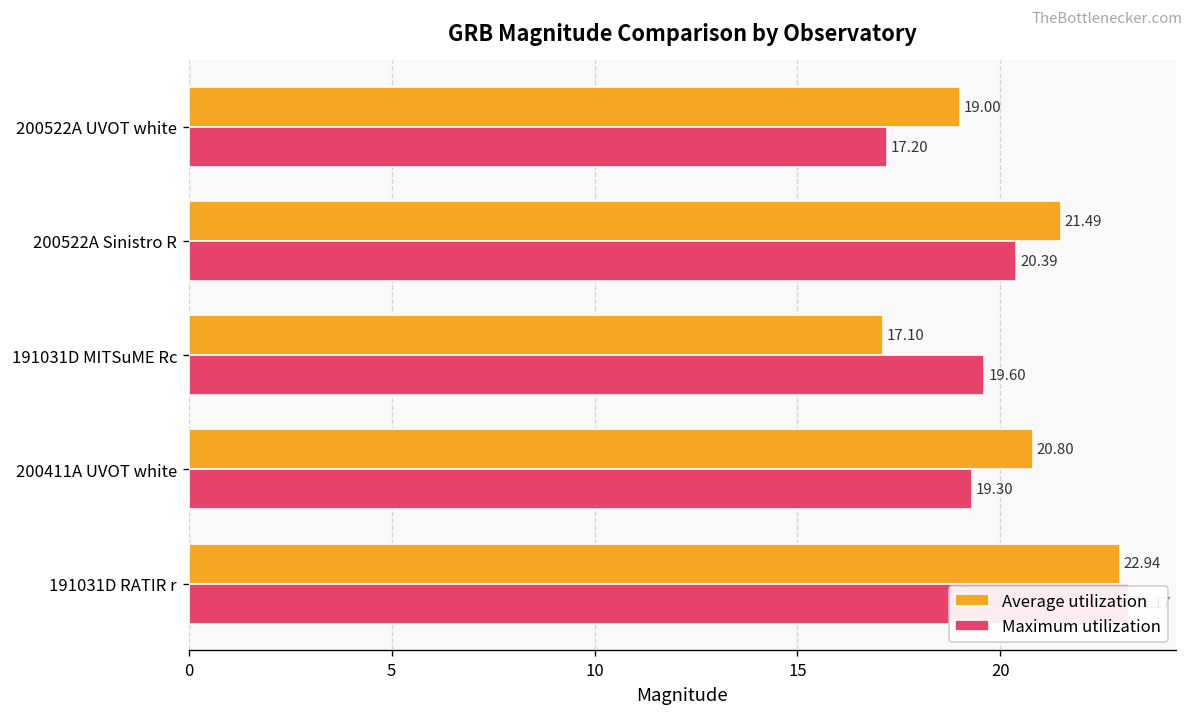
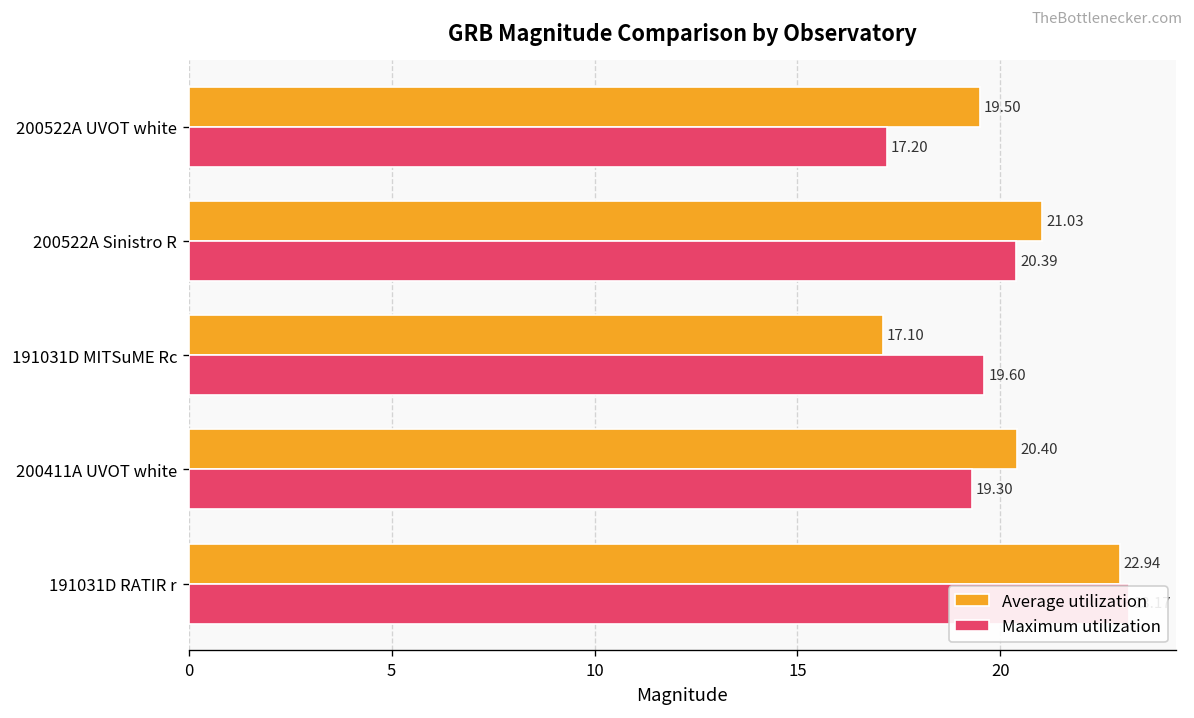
Average utilization, 200522A UVOT white: 19.00 -> 19.50
Average utilization, 200522A Sinistro R: 21.49 -> 21.03
Average utilization, 200411A UVOT white: 20.80 -> 20.40
